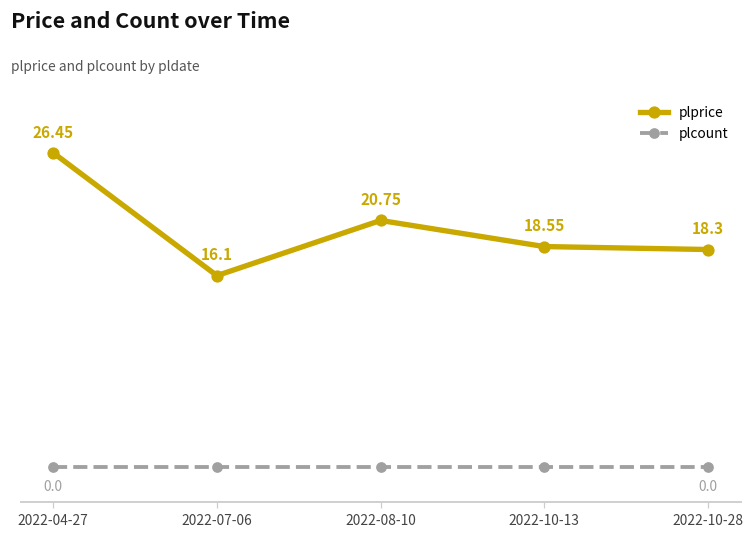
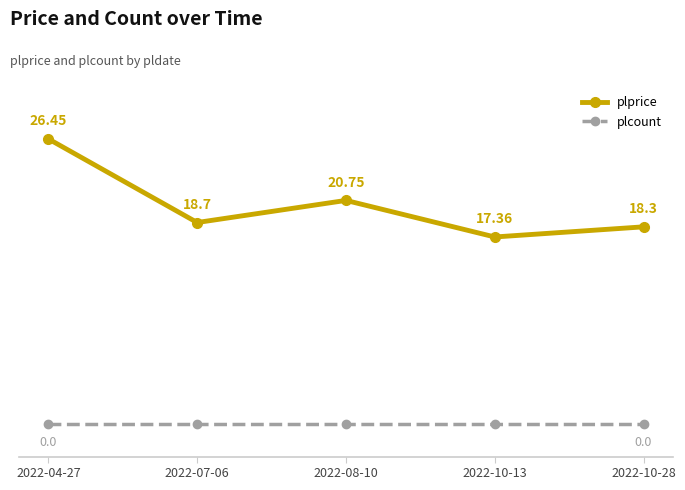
plprice, 2022-07-06: 16.1 -> 18.7
plprice, 2022-10-13: 18.55 -> 17.36
